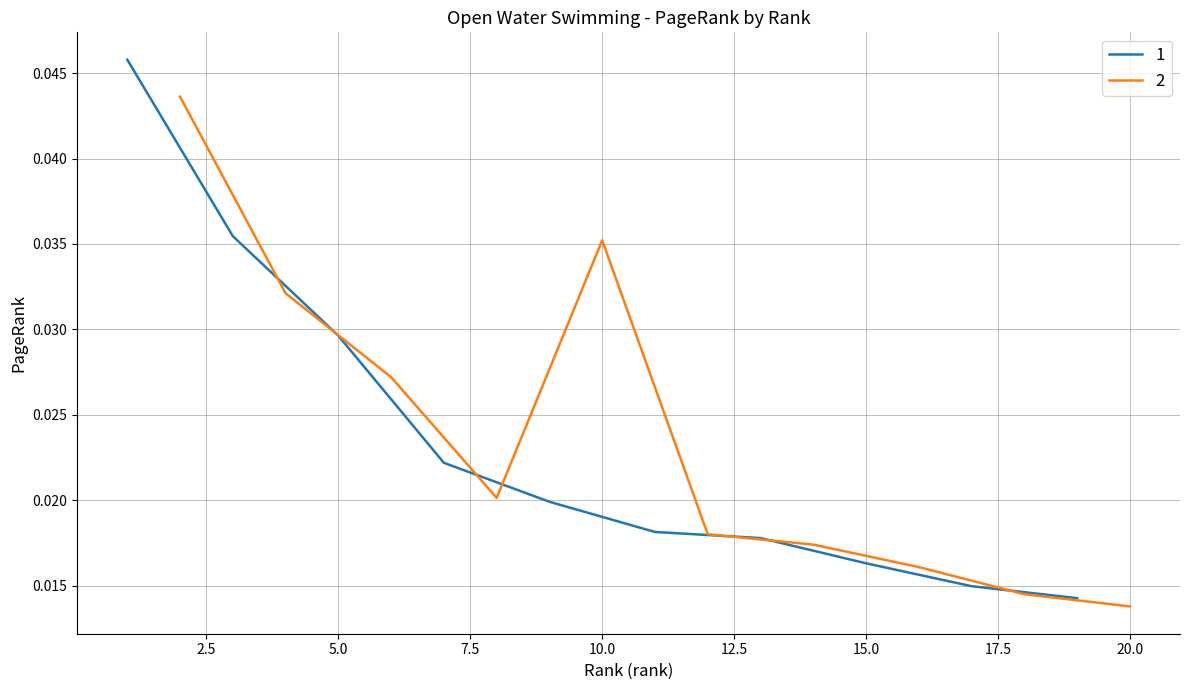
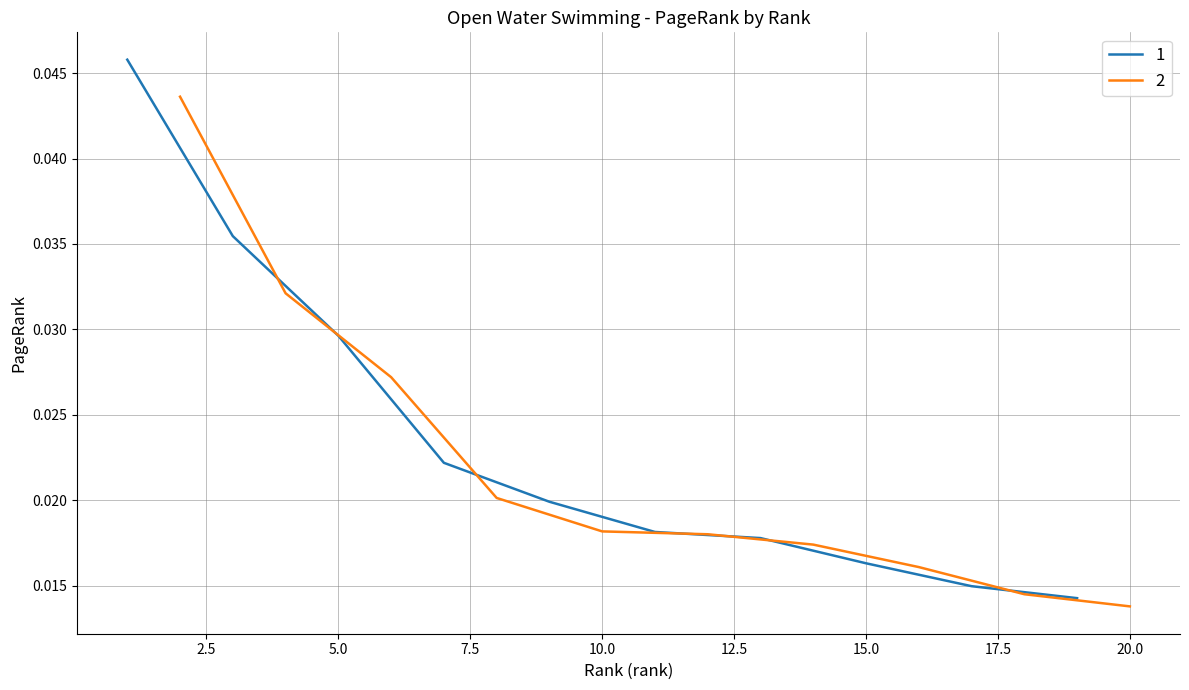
2, 10.0: 0.0352 -> 0.0182
